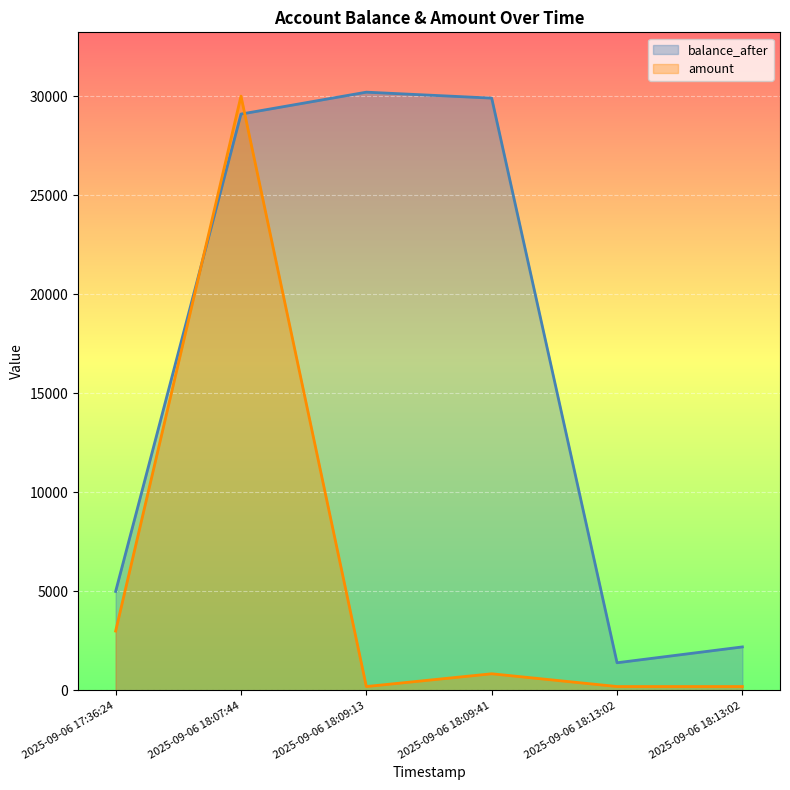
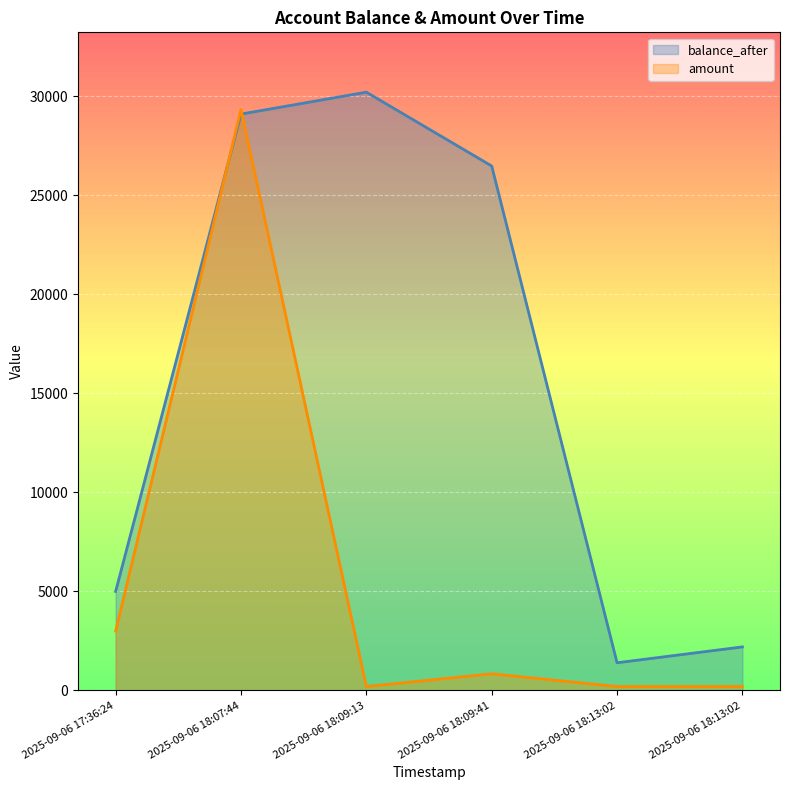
amount, 2025-09-06 18:07:44: 30000 -> 29300
balance_after, 2025-09-06 18:09:41: 29900 -> 26500
